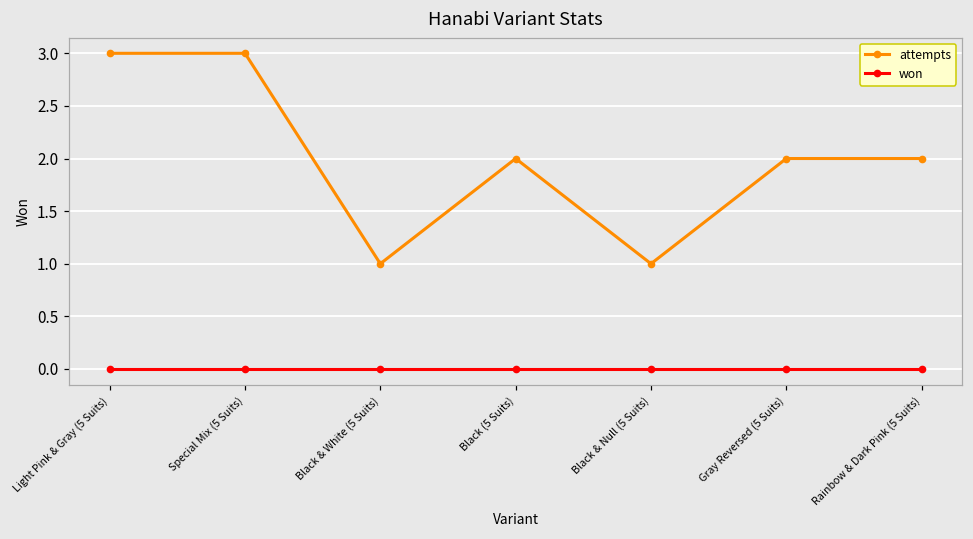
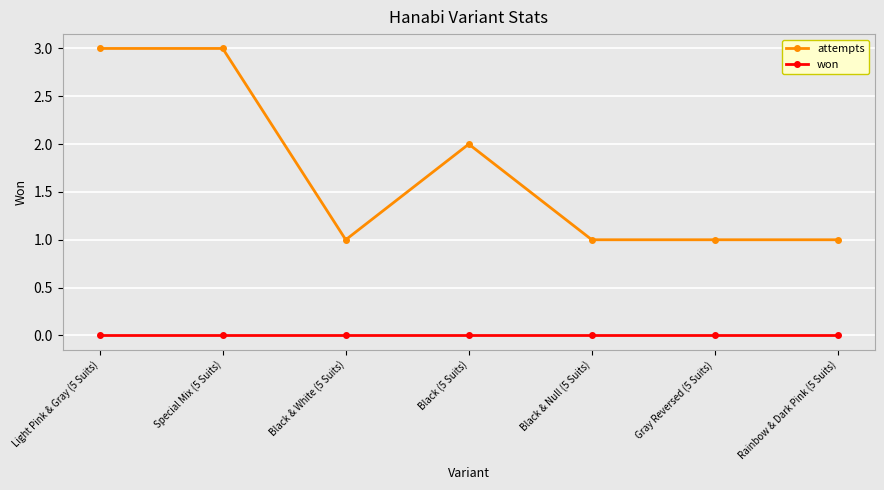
attempts, Gray Reversed (5 Suits): 2 -> 1
attempts, Rainbow & Dark Pink (5 Suits): 2 -> 1
